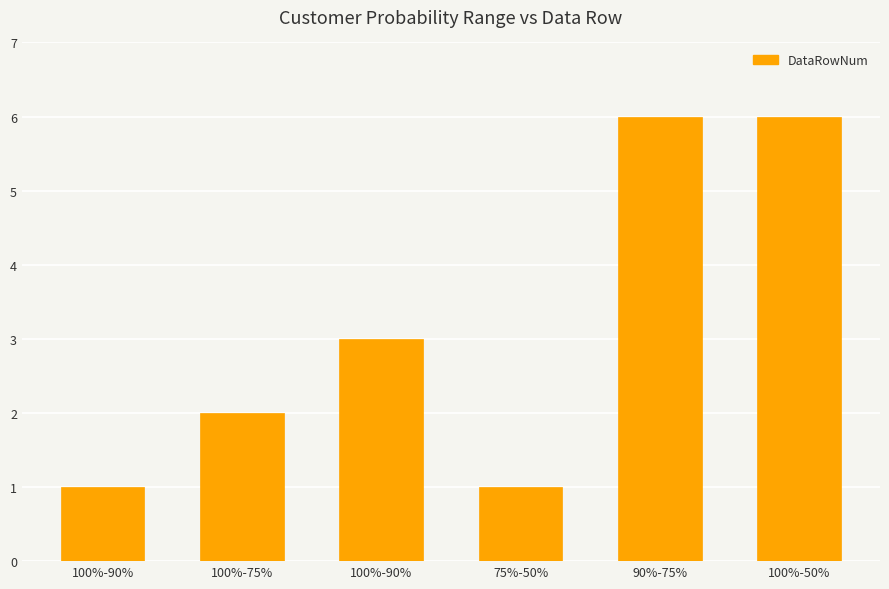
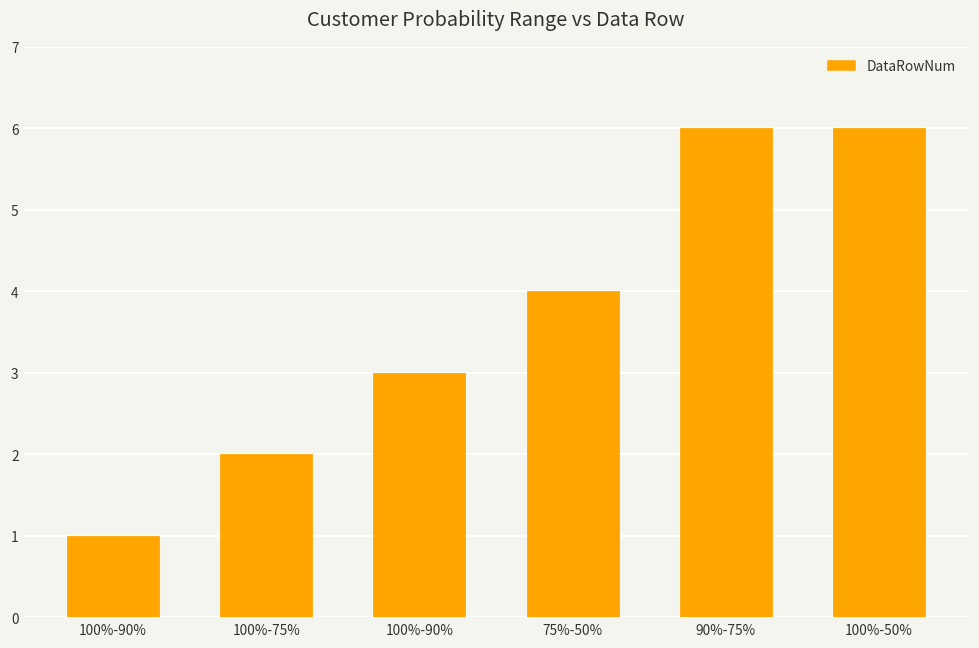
75%-50%: 1 -> 4
